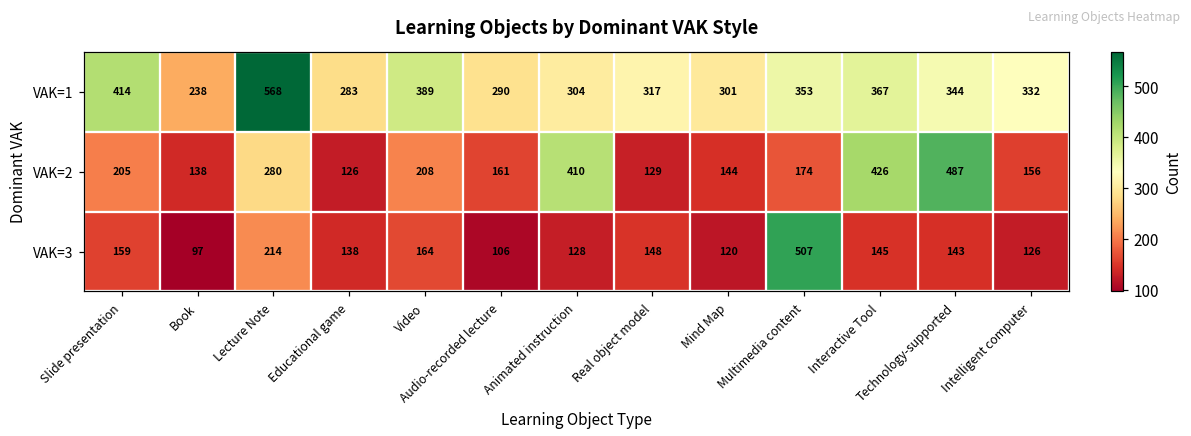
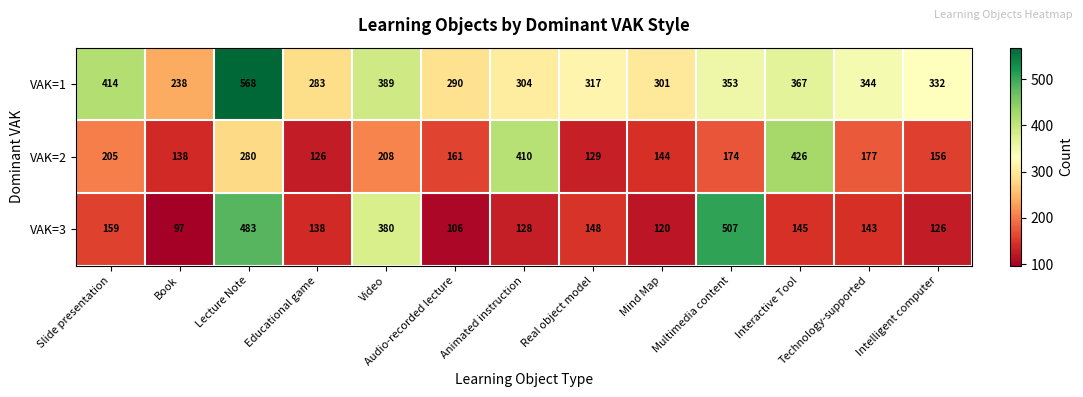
VAK=2, Technology-supported: 487 -> 177
VAK=3, Lecture Note: 214 -> 483
VAK=3, Video: 164 -> 380
